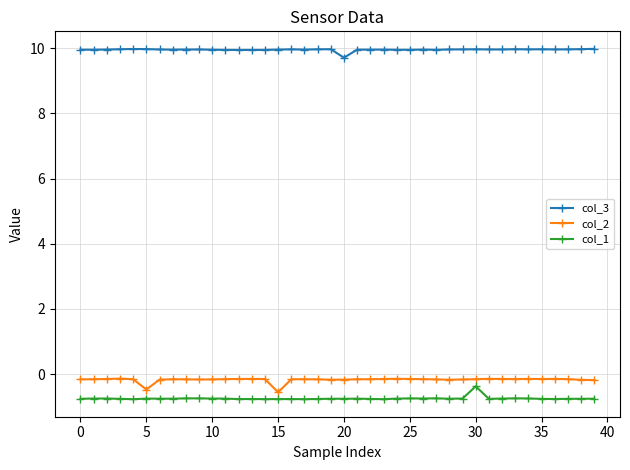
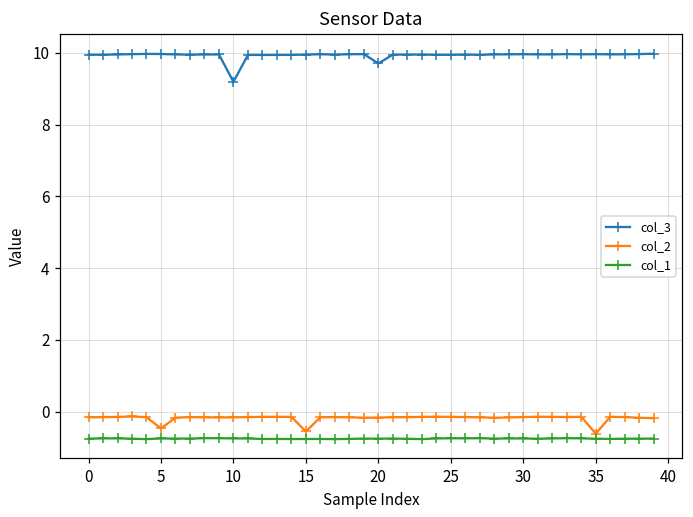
col_3, 10: 10.0 -> 9.2
col_1, 30: -0.4 -> -0.7
col_2, 35: -0.1 -> -0.6
